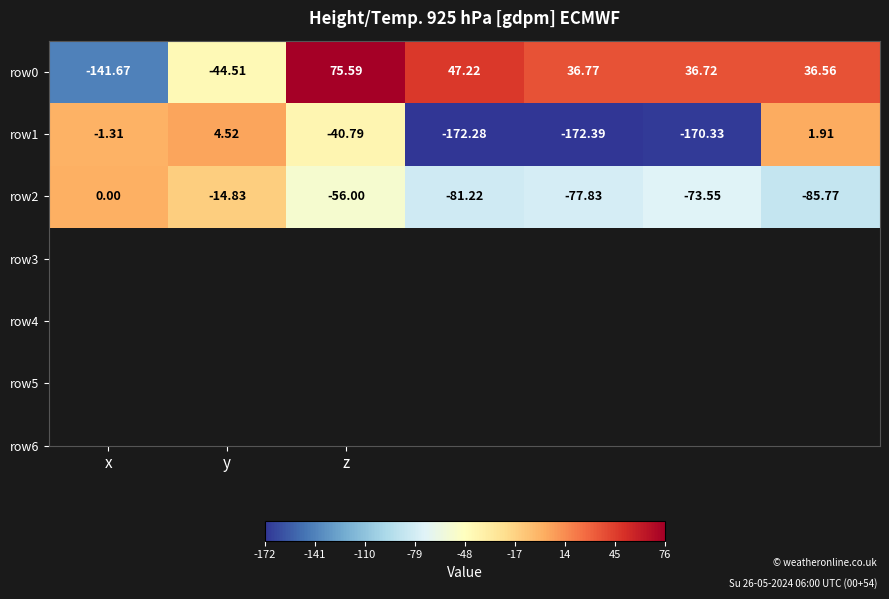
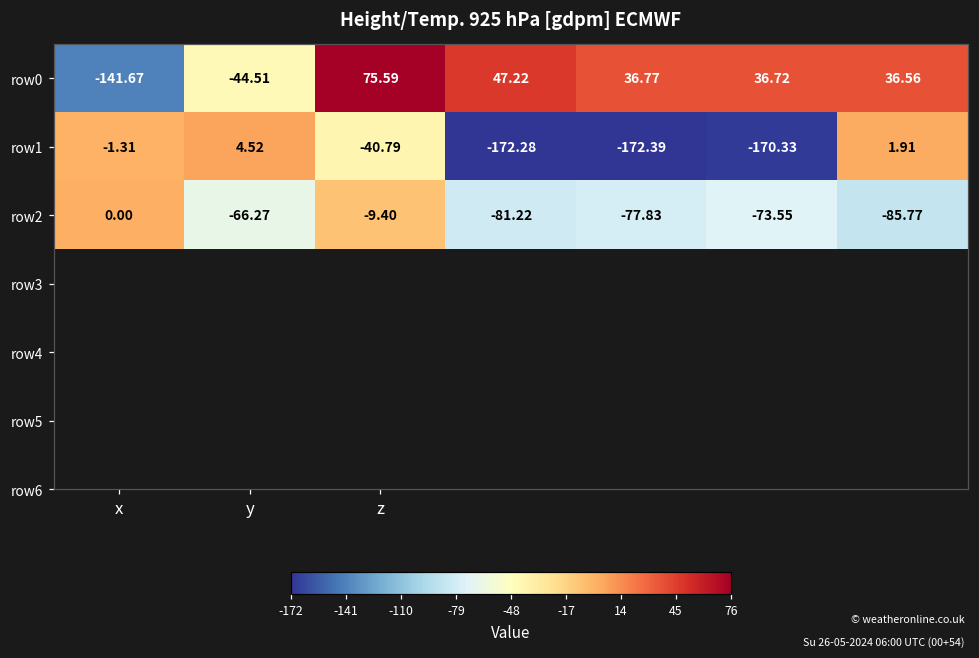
row2, y: -14.83 -> -66.27
row2, z: -56.00 -> -9.40
